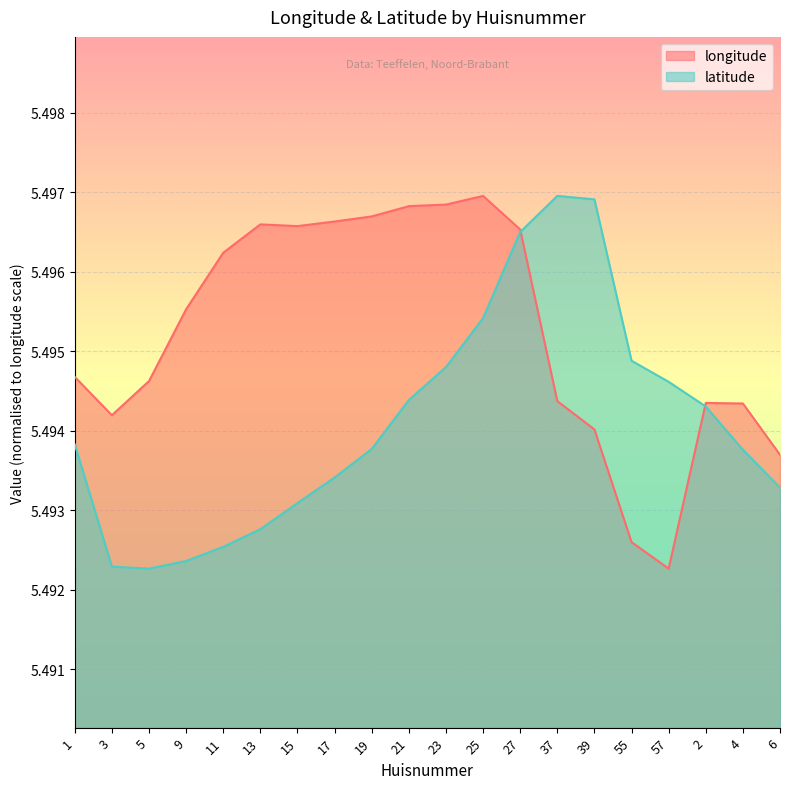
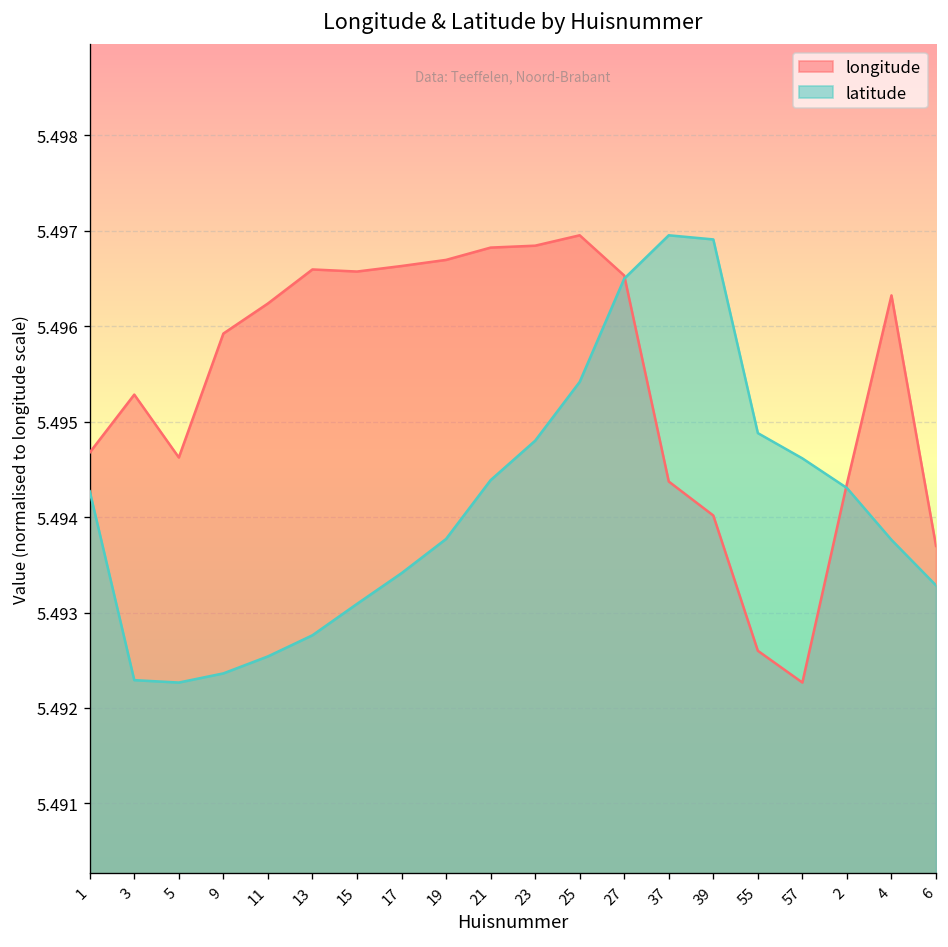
latitude, 1: 5.4938 -> 5.4943
longitude, 3: 5.4942 -> 5.4953
longitude, 9: 5.4955 -> 5.4959
longitude, 4: 5.4943 -> 5.4963
